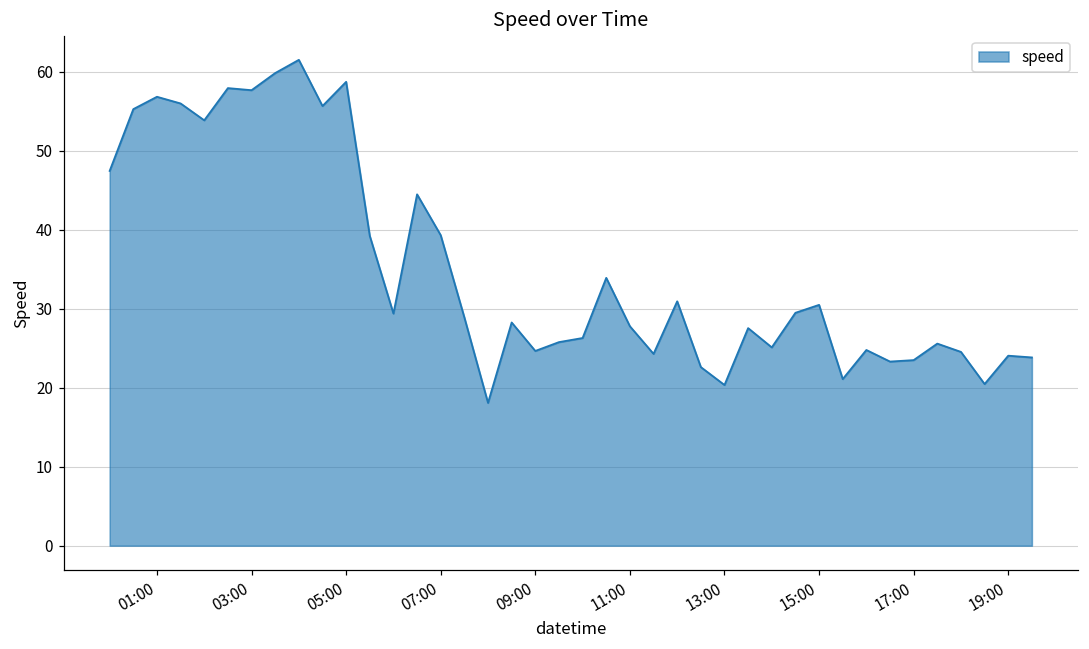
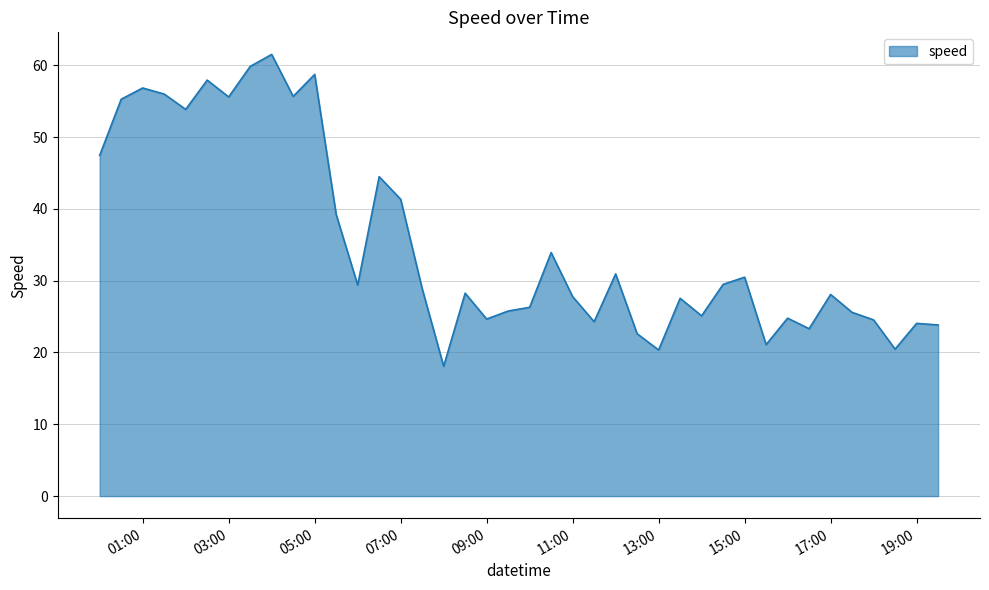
03:00: 58 -> 56
07:00: 39 -> 41
17:00: 23 -> 28
